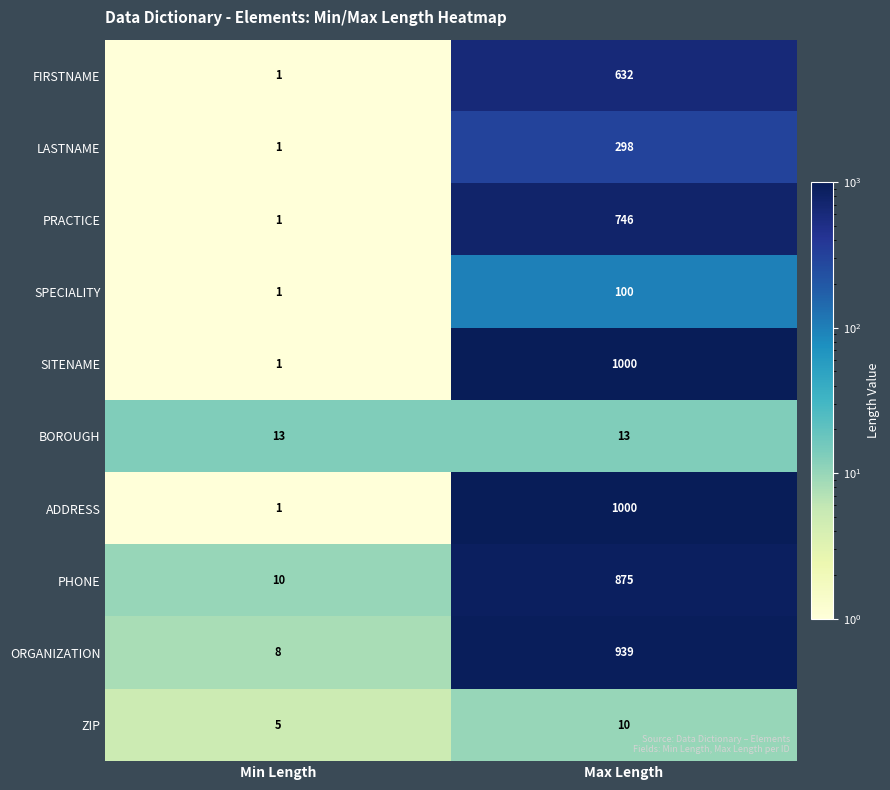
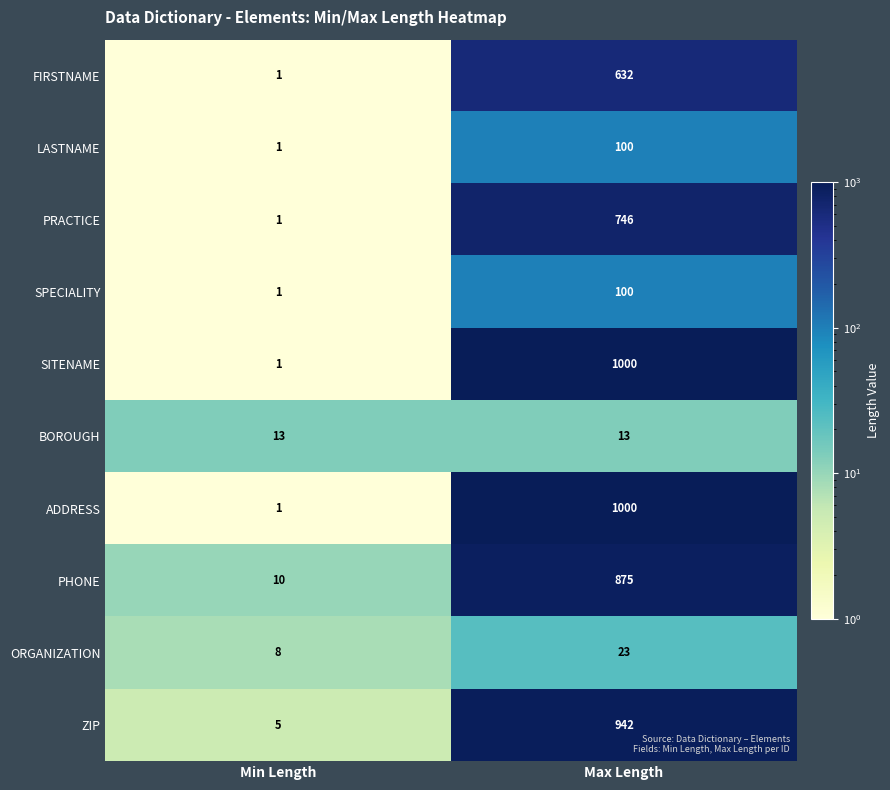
LASTNAME, Max Length: 298 -> 100
ORGANIZATION, Max Length: 939 -> 23
ZIP, Max Length: 10 -> 942
